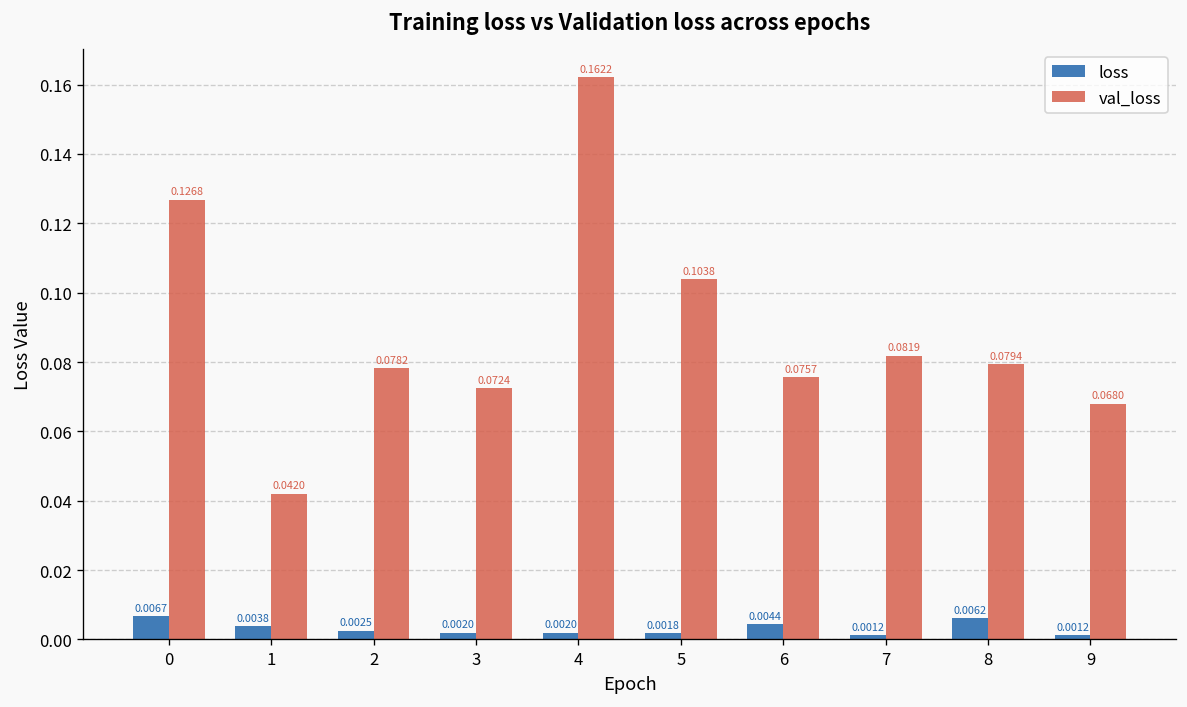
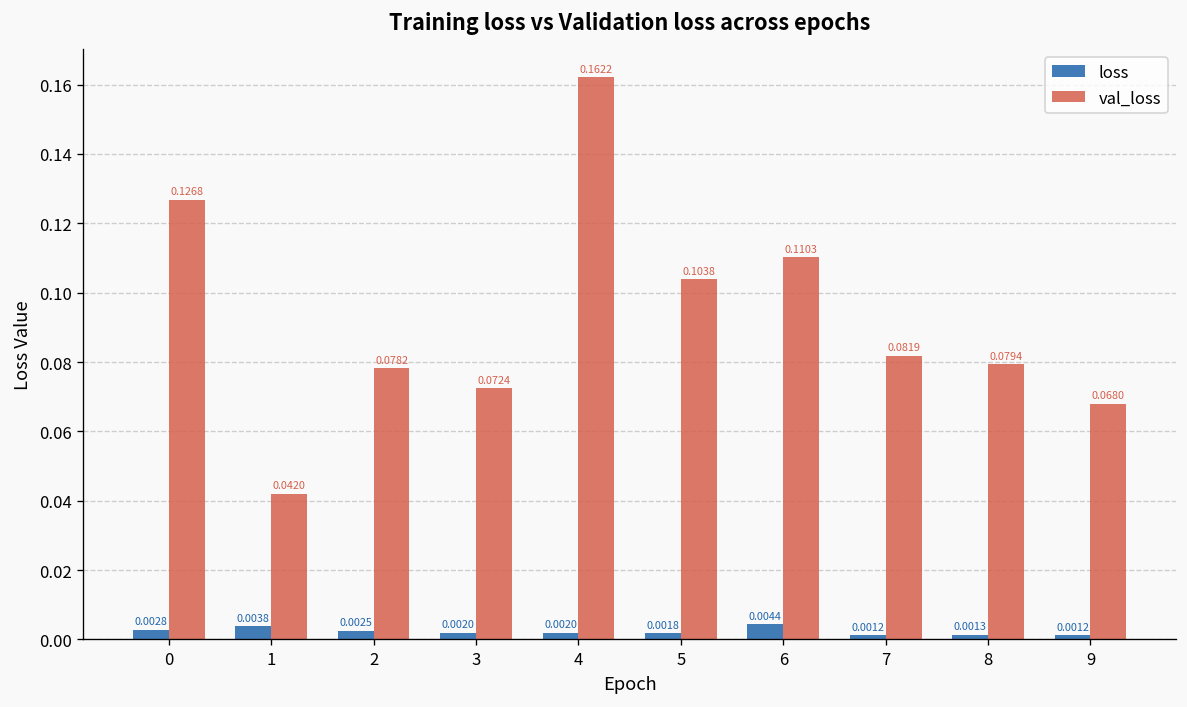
loss, 0: 0.0067 -> 0.0028
val_loss, 6: 0.0757 -> 0.1103
loss, 8: 0.0062 -> 0.0013
